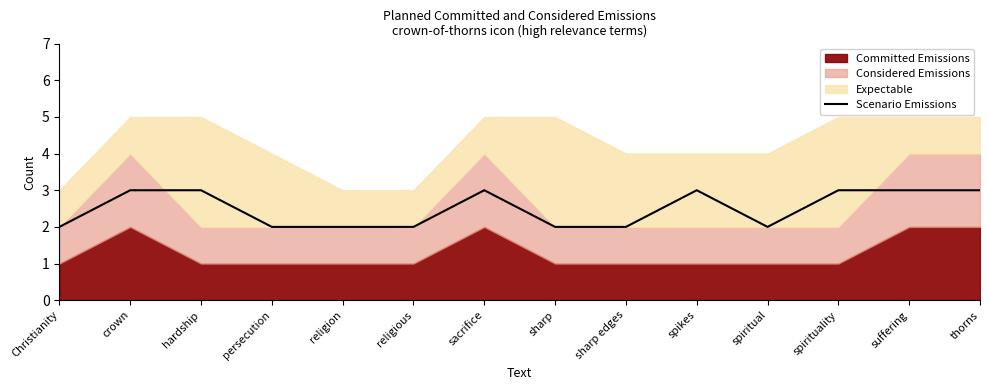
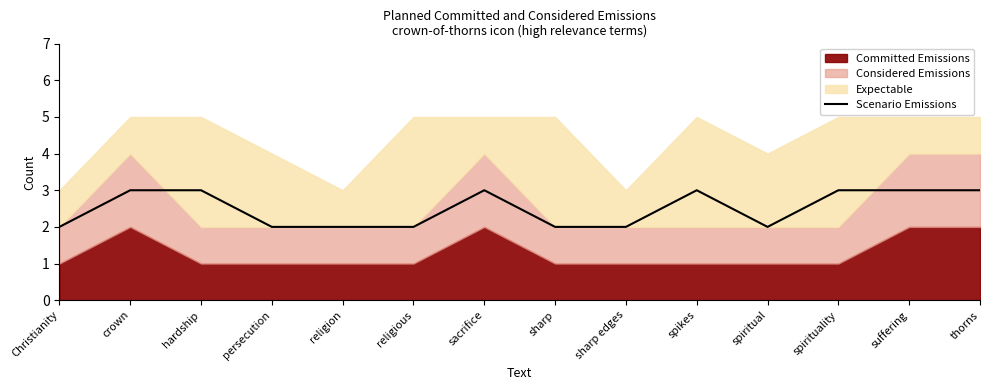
Expectable, religious: 1 -> 3
Expectable, sharp edges: 2 -> 1
Expectable, spikes: 2 -> 3
